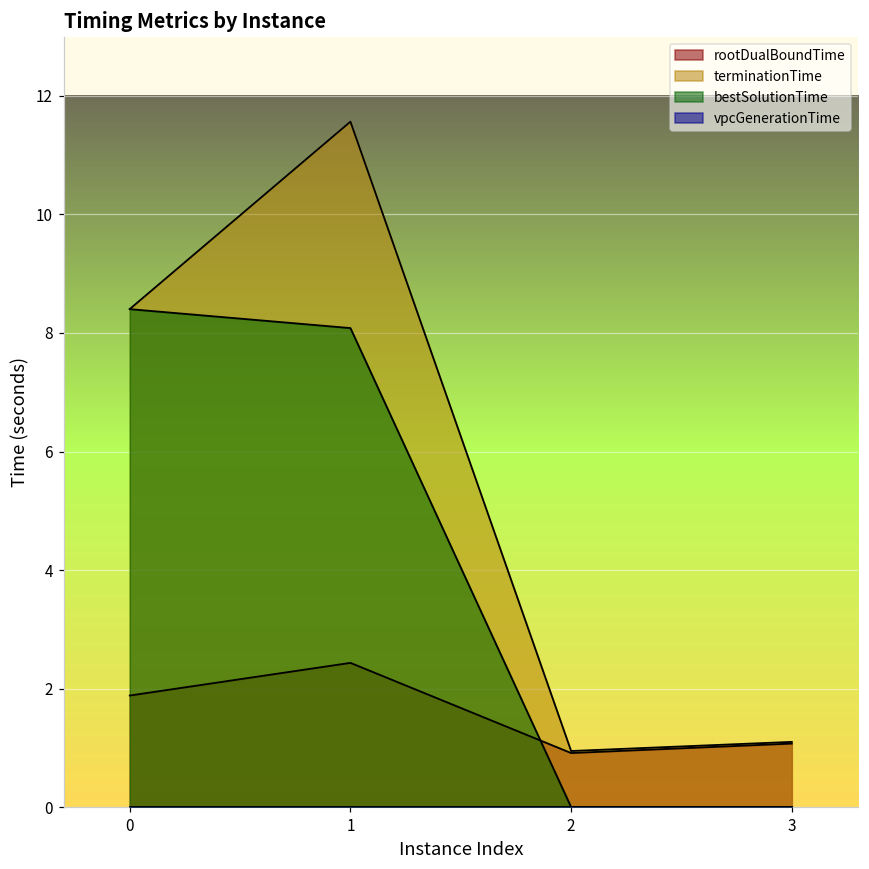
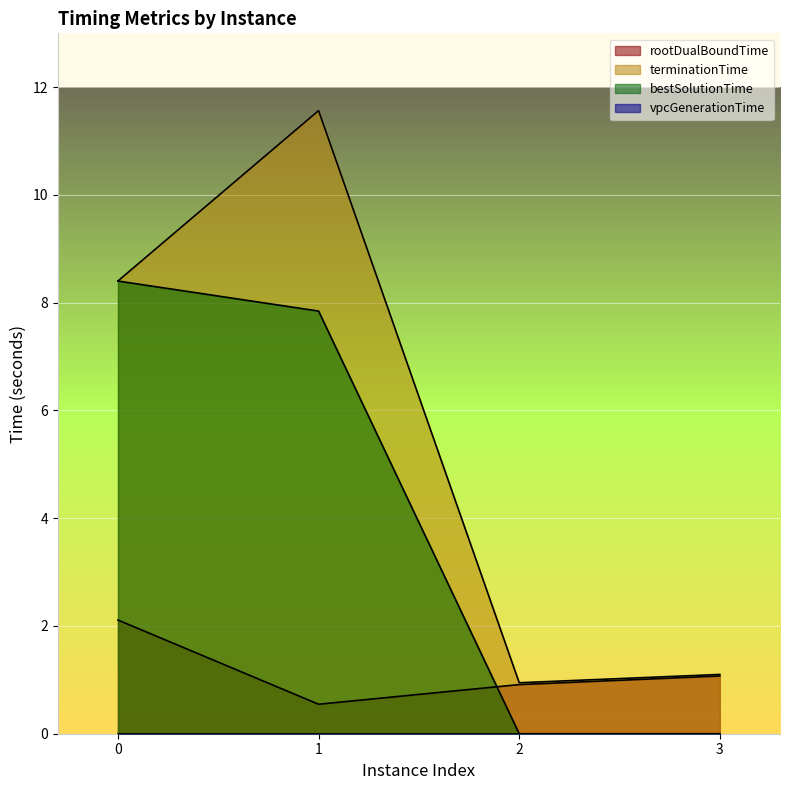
rootDualBoundTime, 0: 1.9 -> 2.1
rootDualBoundTime, 1: 2.4 -> 0.5
bestSolutionTime, 1: 8.1 -> 7.8
